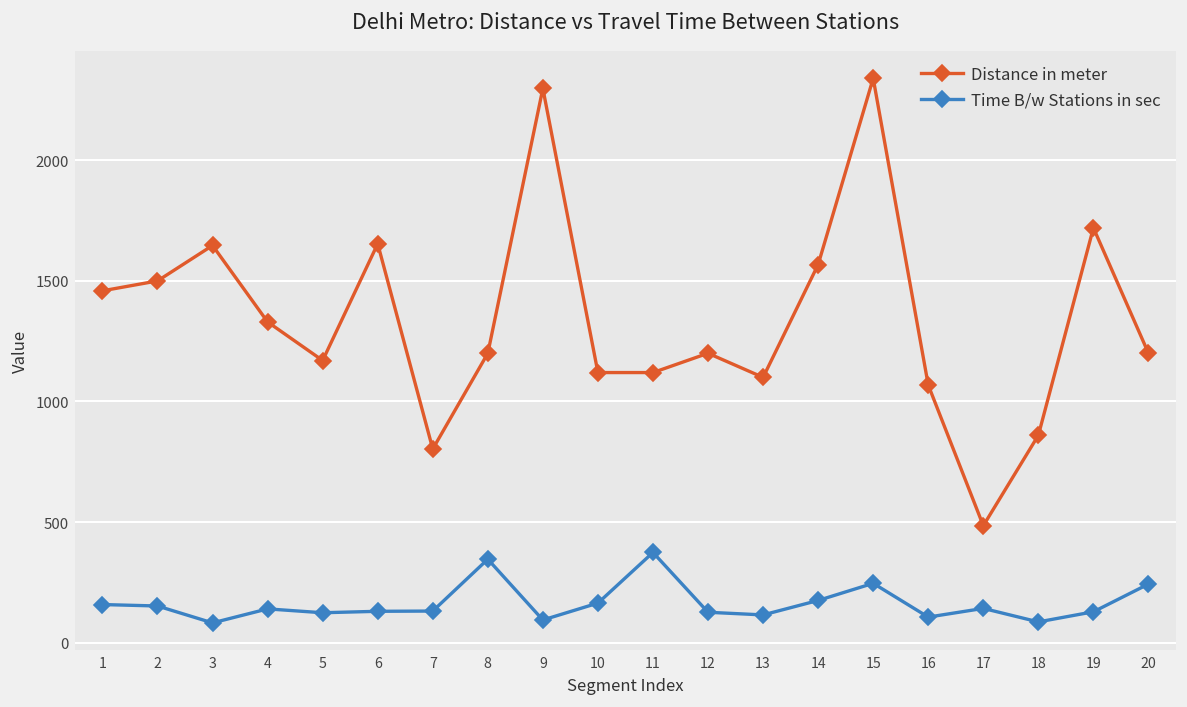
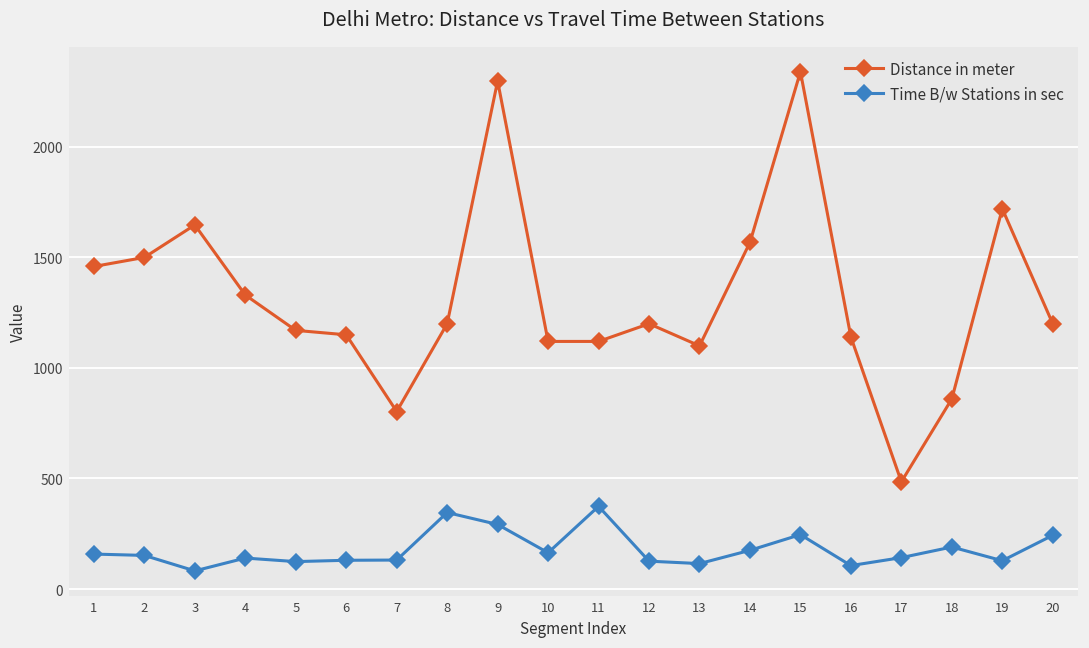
Distance in meter, 6: 1650 -> 1150
Time B/w Stations in sec, 9: 90 -> 290
Distance in meter, 16: 1070 -> 1140
Time B/w Stations in sec, 18: 90 -> 190
